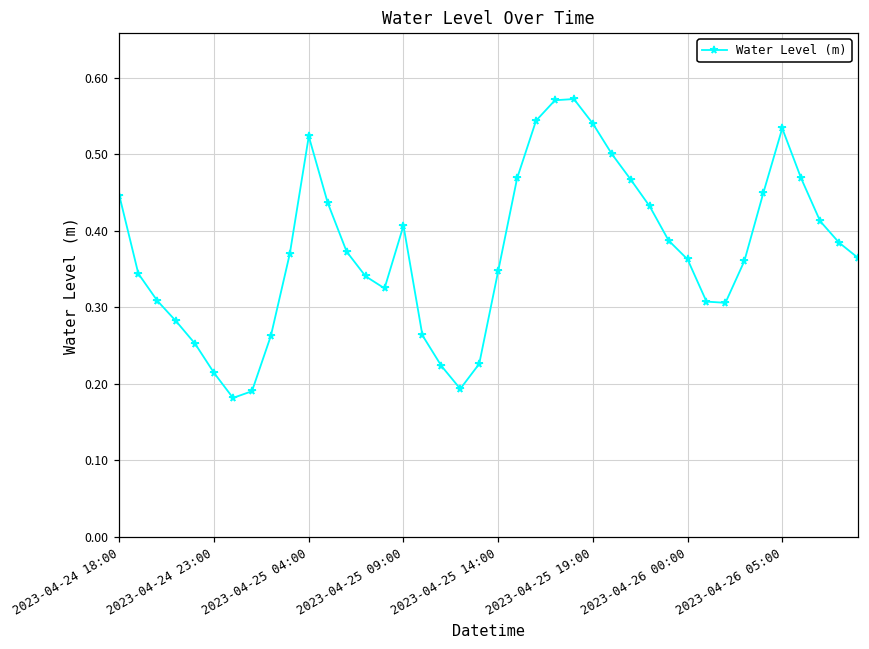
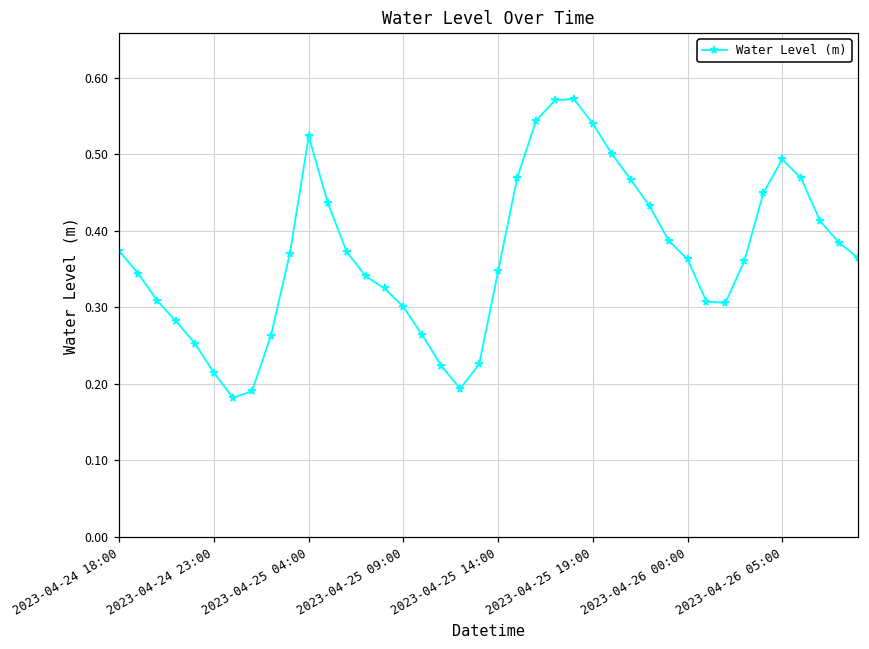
2023-04-24 18:00: 0.45 -> 0.37
2023-04-25 09:00: 0.41 -> 0.30
2023-04-26 05:00: 0.53 -> 0.49
